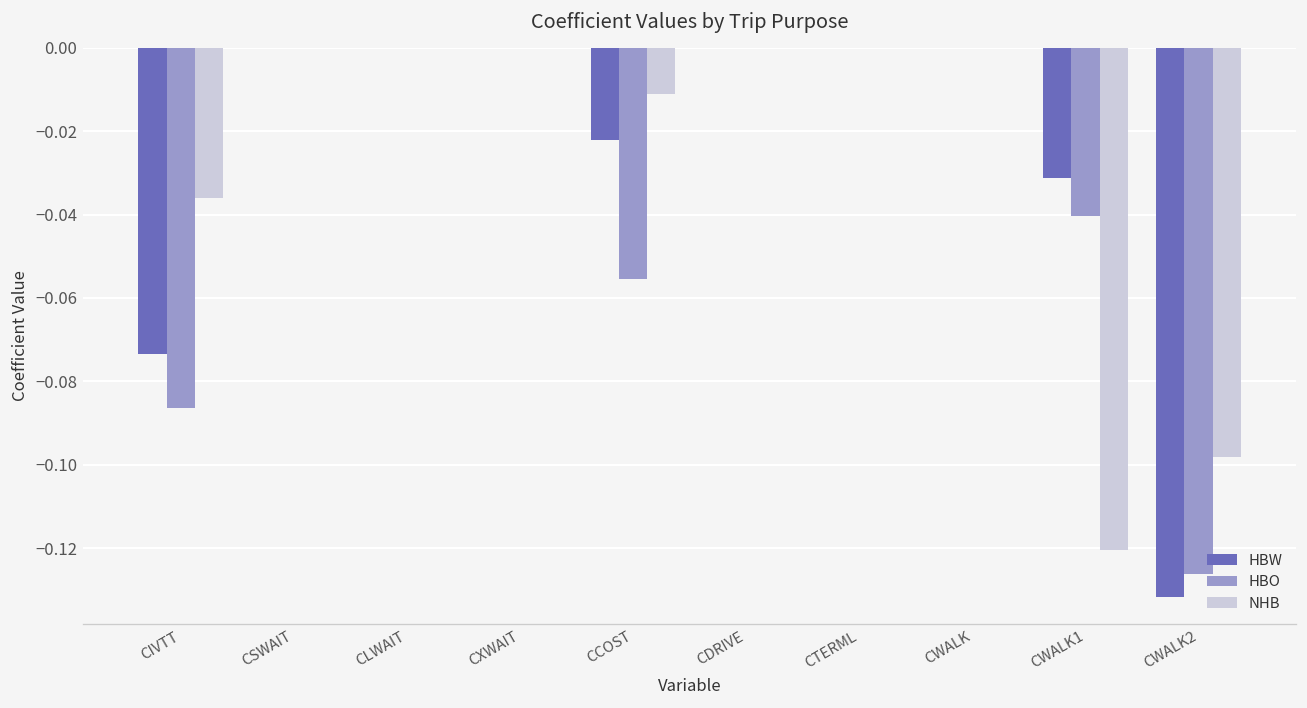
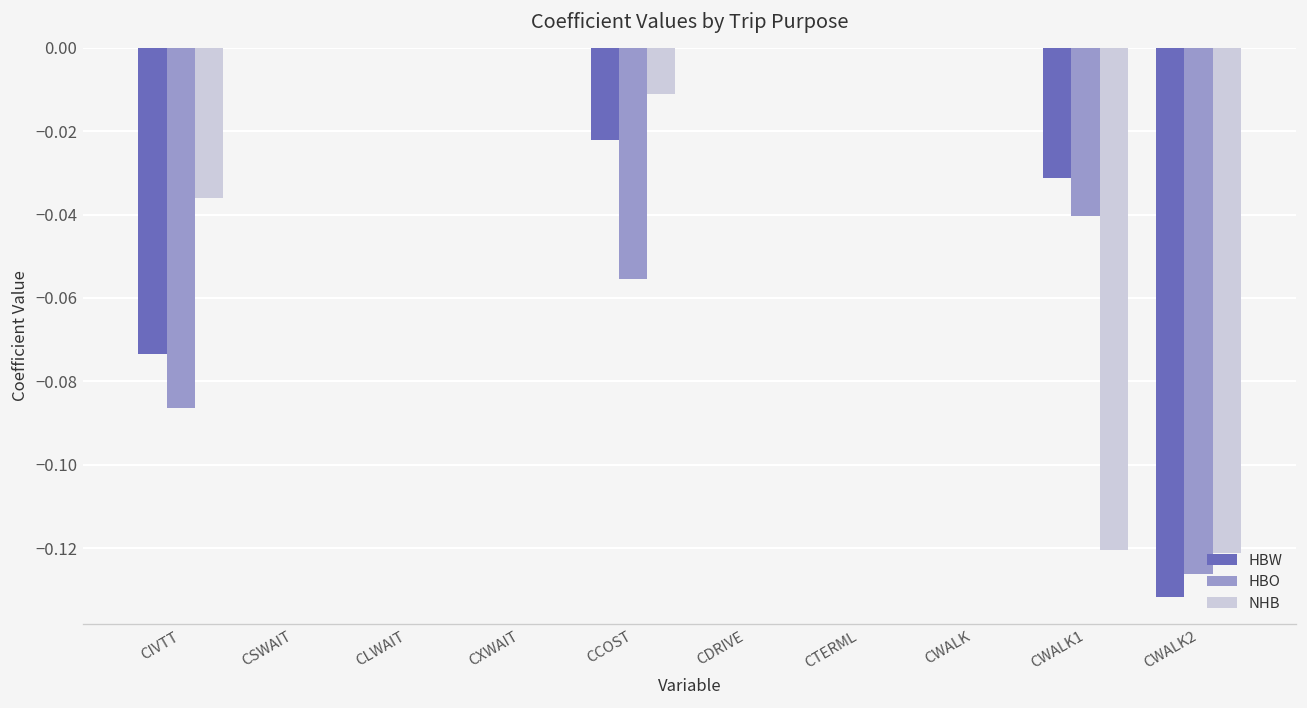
NHB, CWALK2: -0.098 -> -0.121
